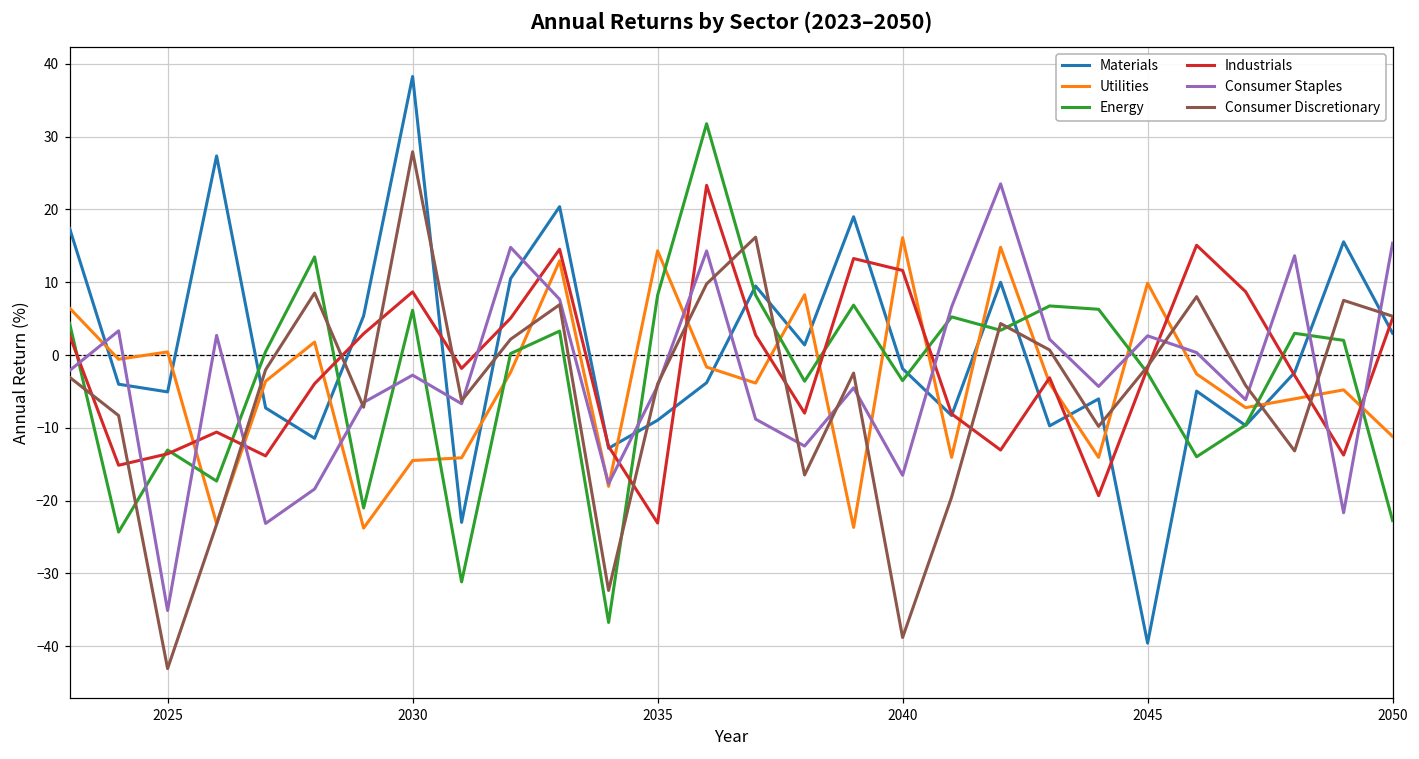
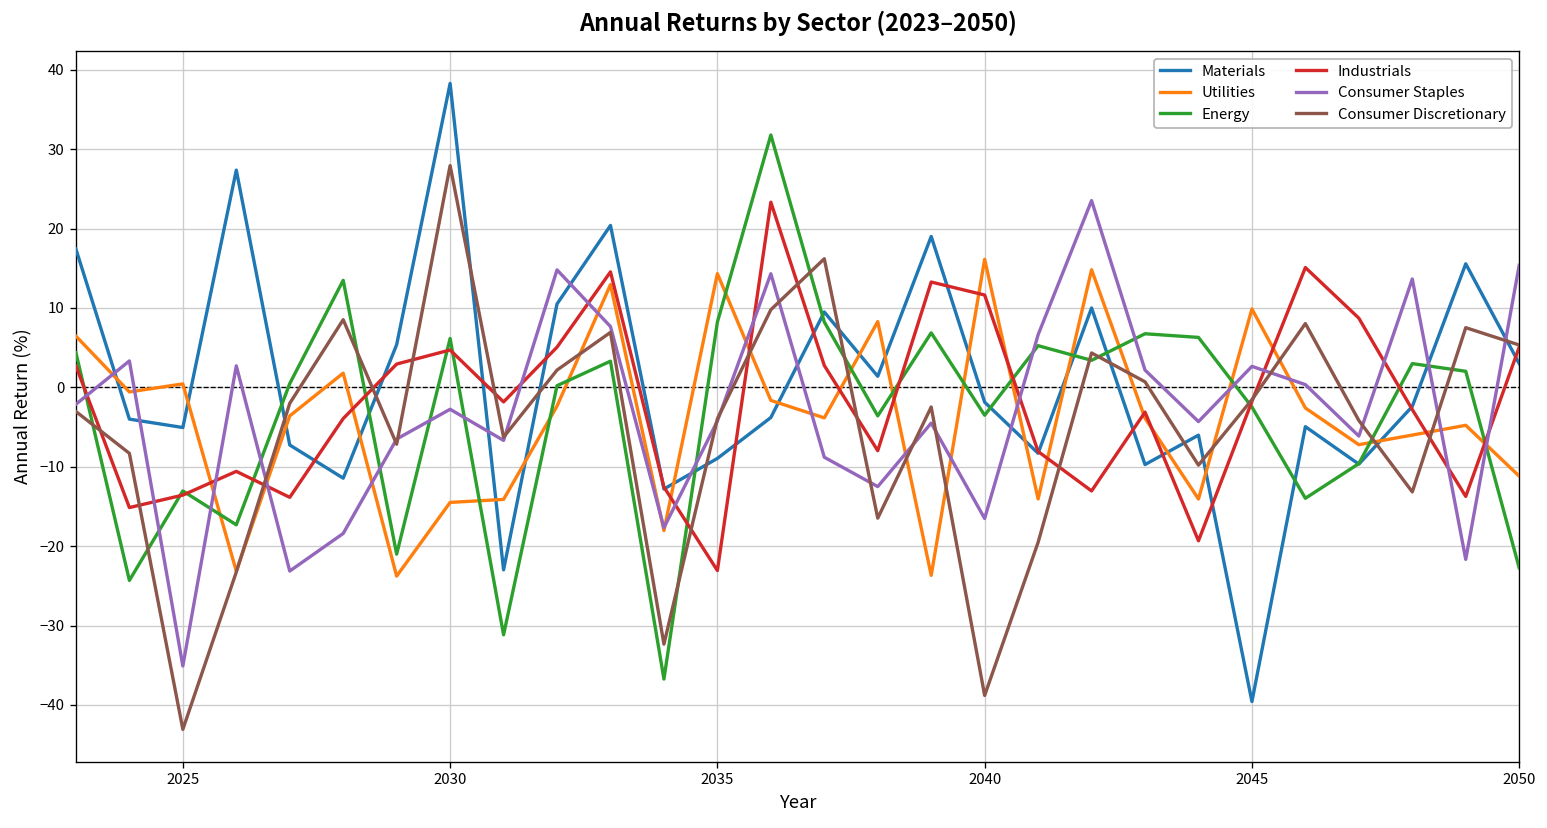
Industrials, 2030: 9 -> 5
